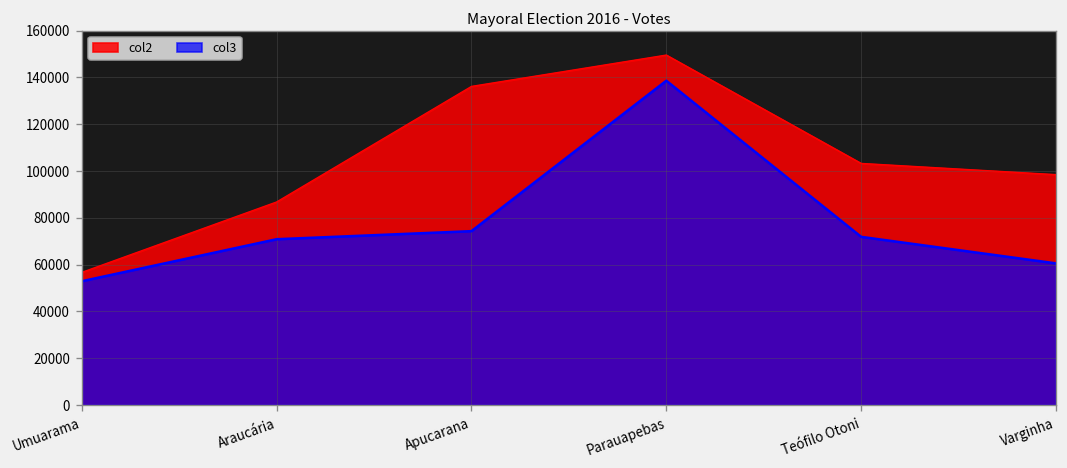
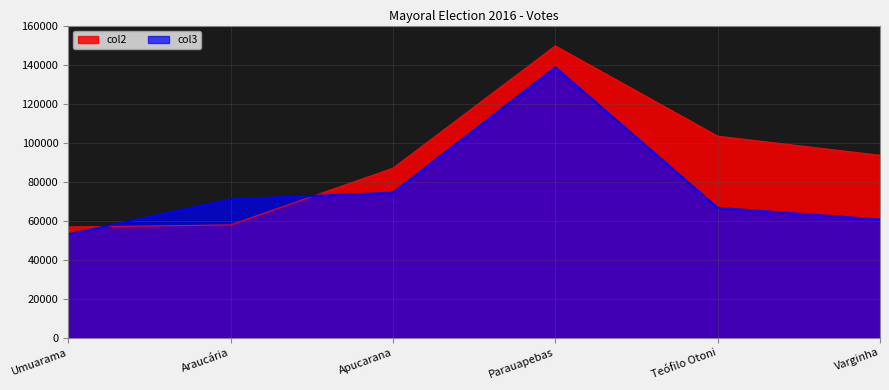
col2, Araucária: 87000 -> 58000
col2, Apucarana: 136000 -> 87000
col3, Teófilo Otoni: 72000 -> 67000
col2, Varginha: 98000 -> 93000
